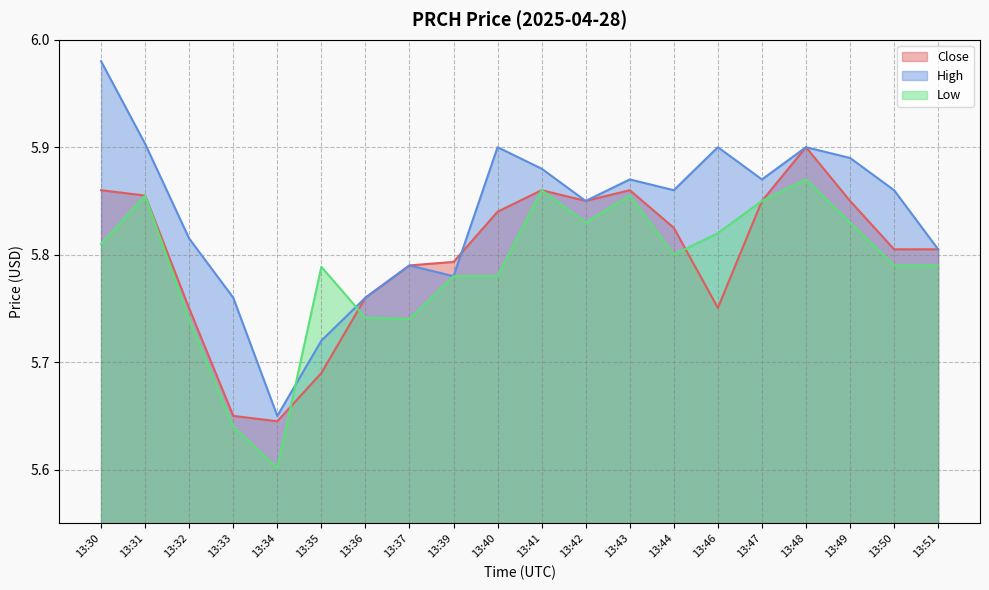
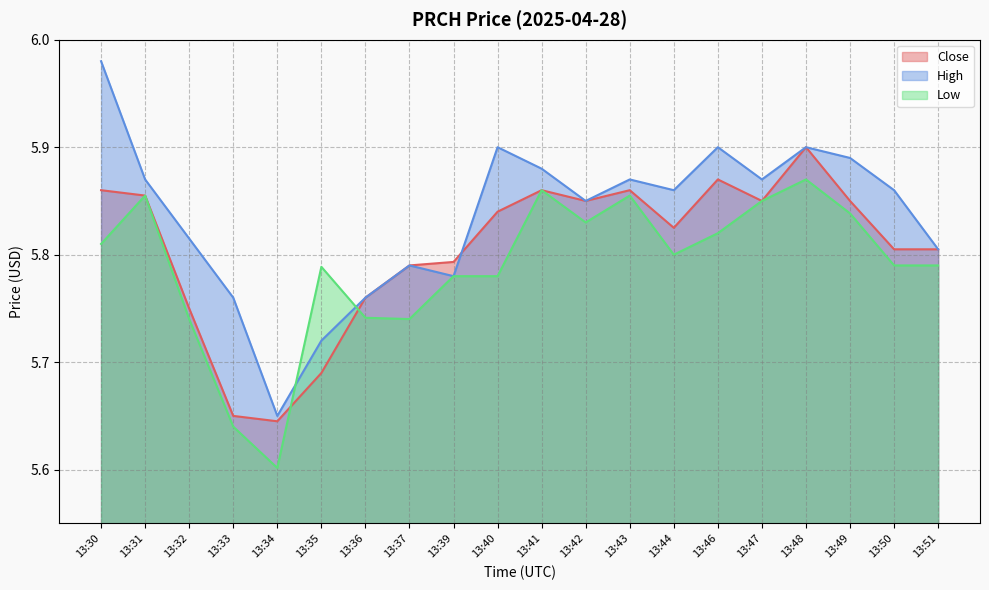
High, 13:31: 5.903 -> 5.870
Close, 13:46: 5.750 -> 5.870
Low, 13:49: 5.830 -> 5.838
